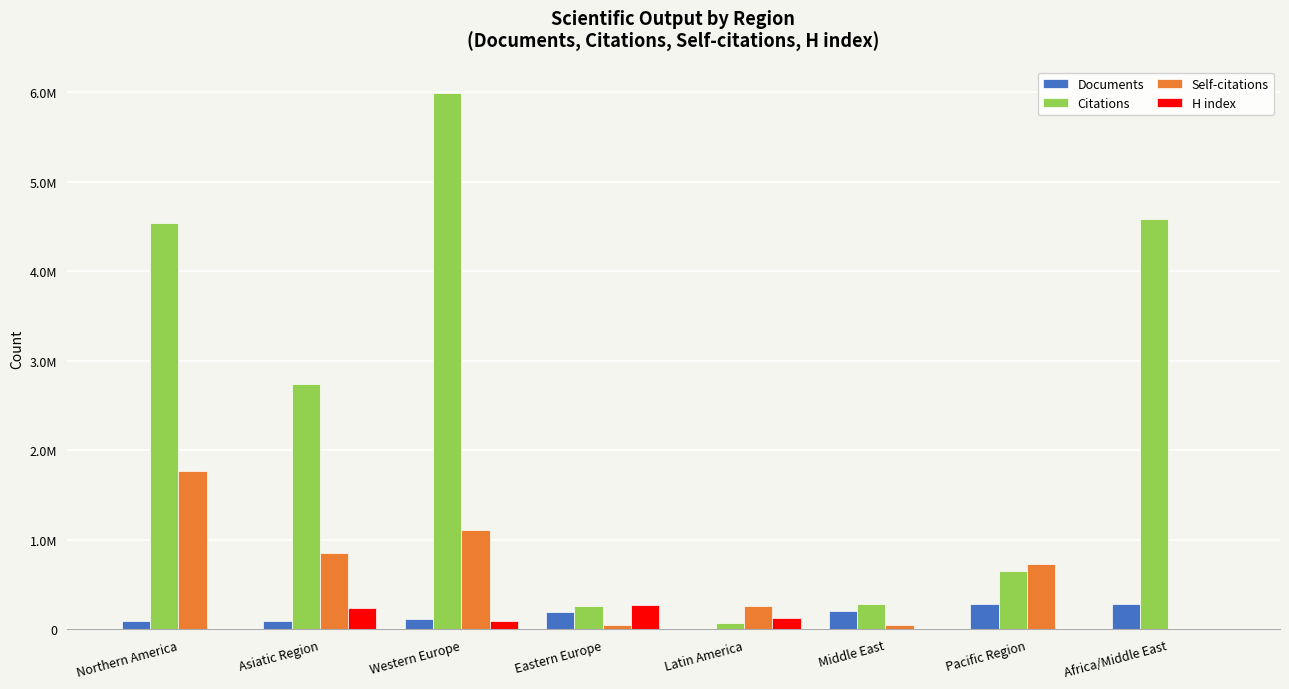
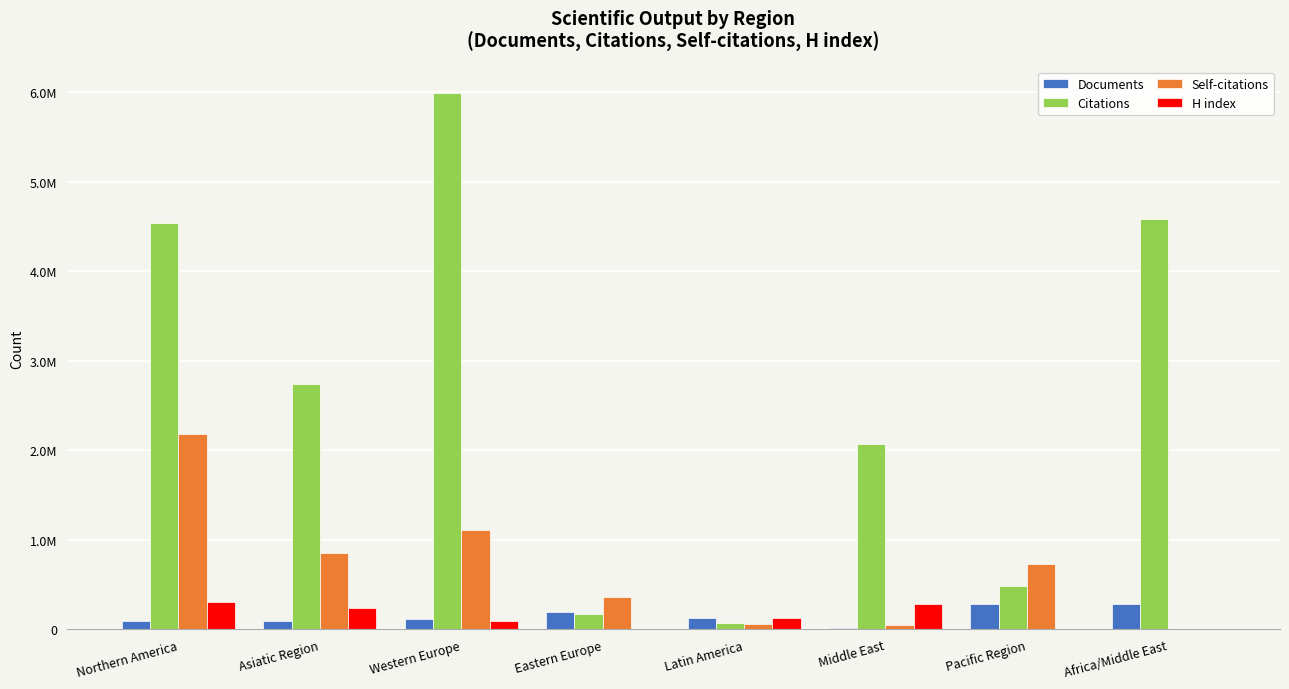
Self-citations, Northern America: 1800000 -> 2200000
H index, Northern America: 0 -> 300000
Citations, Eastern Europe: 300000 -> 200000
Self-citations, Eastern Europe: 0 -> 400000
H index, Eastern Europe: 300000 -> 0
Documents, Latin America: 0 -> 100000
Self-citations, Latin America: 300000 -> 100000
Documents, Middle East: 200000 -> 0
Citations, Middle East: 300000 -> 2100000
H index, Middle East: 0 -> 300000
Citations, Pacific Region: 600000 -> 500000
